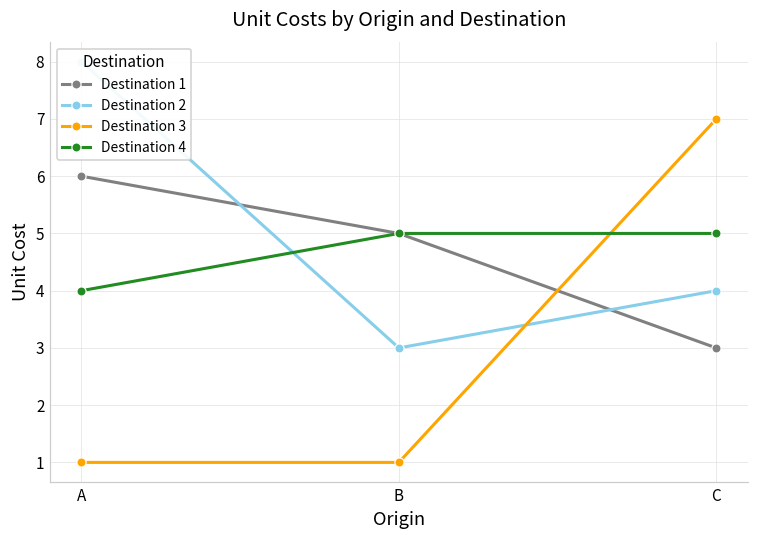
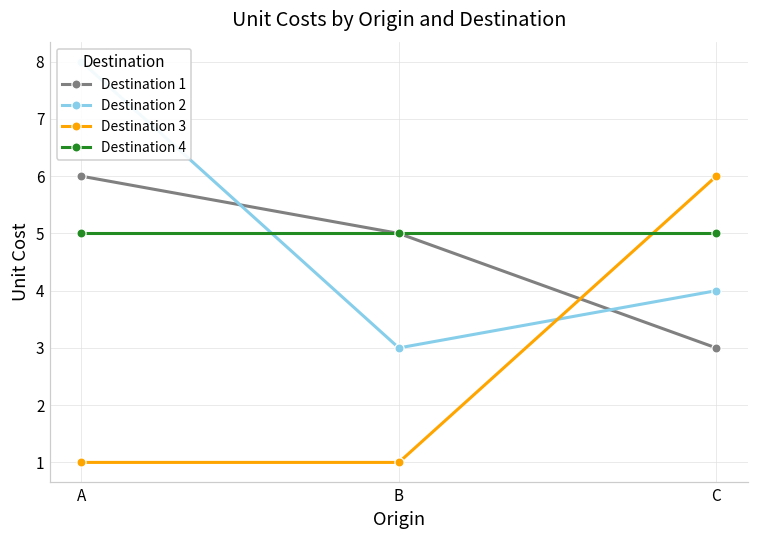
Destination 4, A: 4 -> 5
Destination 3, C: 7 -> 6
